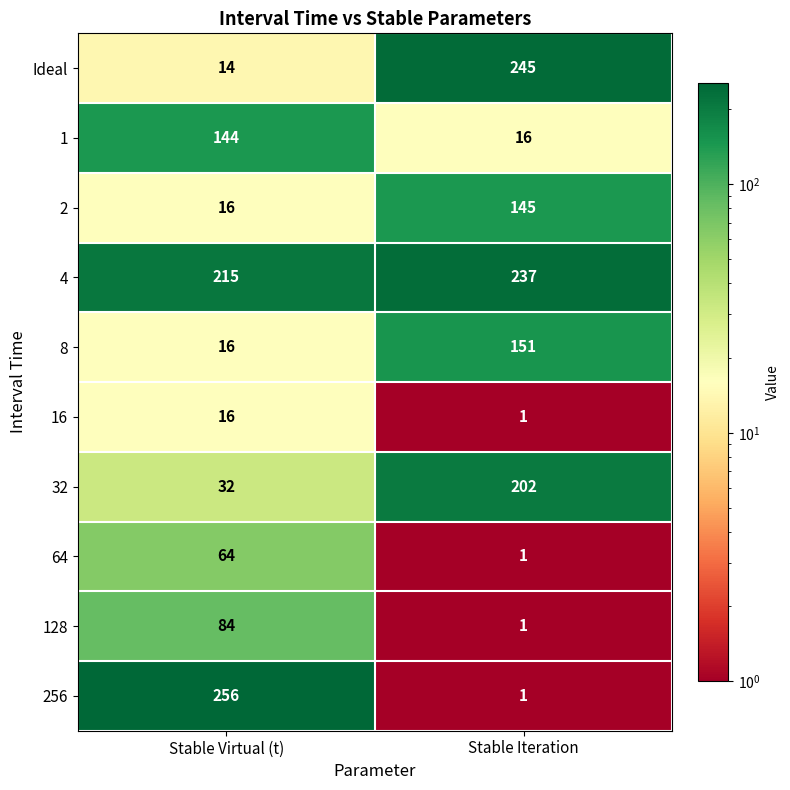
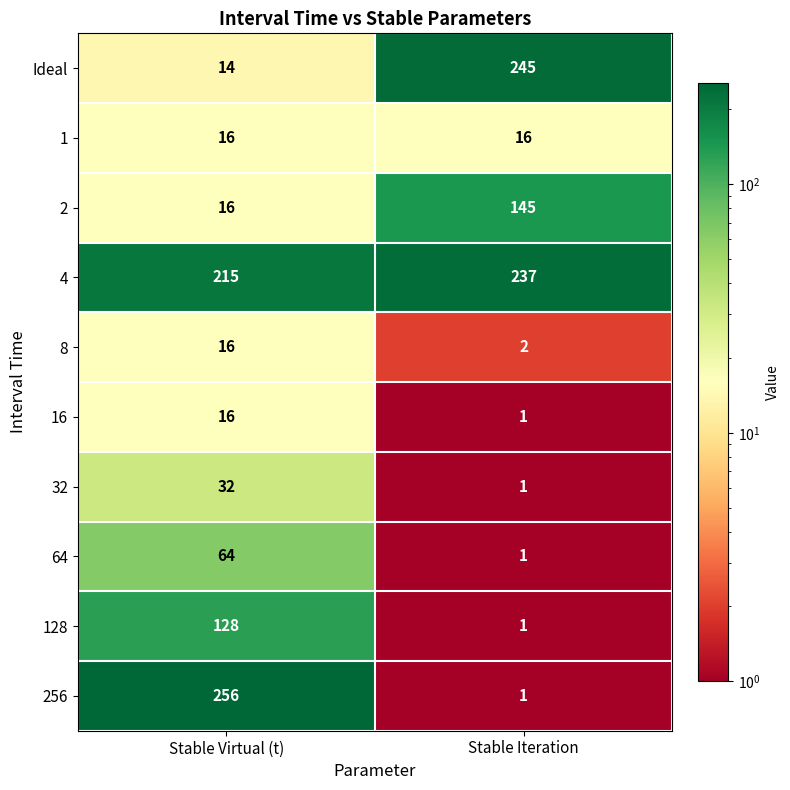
1, Stable Virtual (t): 144 -> 16
8, Stable Iteration: 151 -> 2
32, Stable Iteration: 202 -> 1
128, Stable Virtual (t): 84 -> 128
